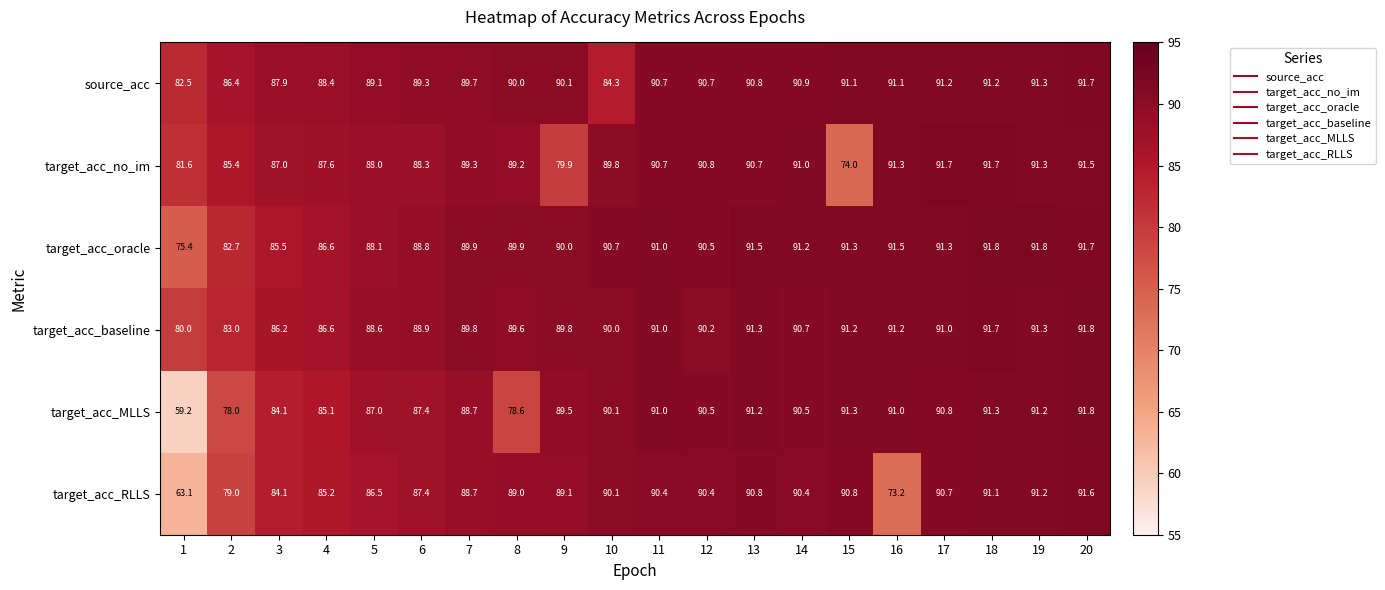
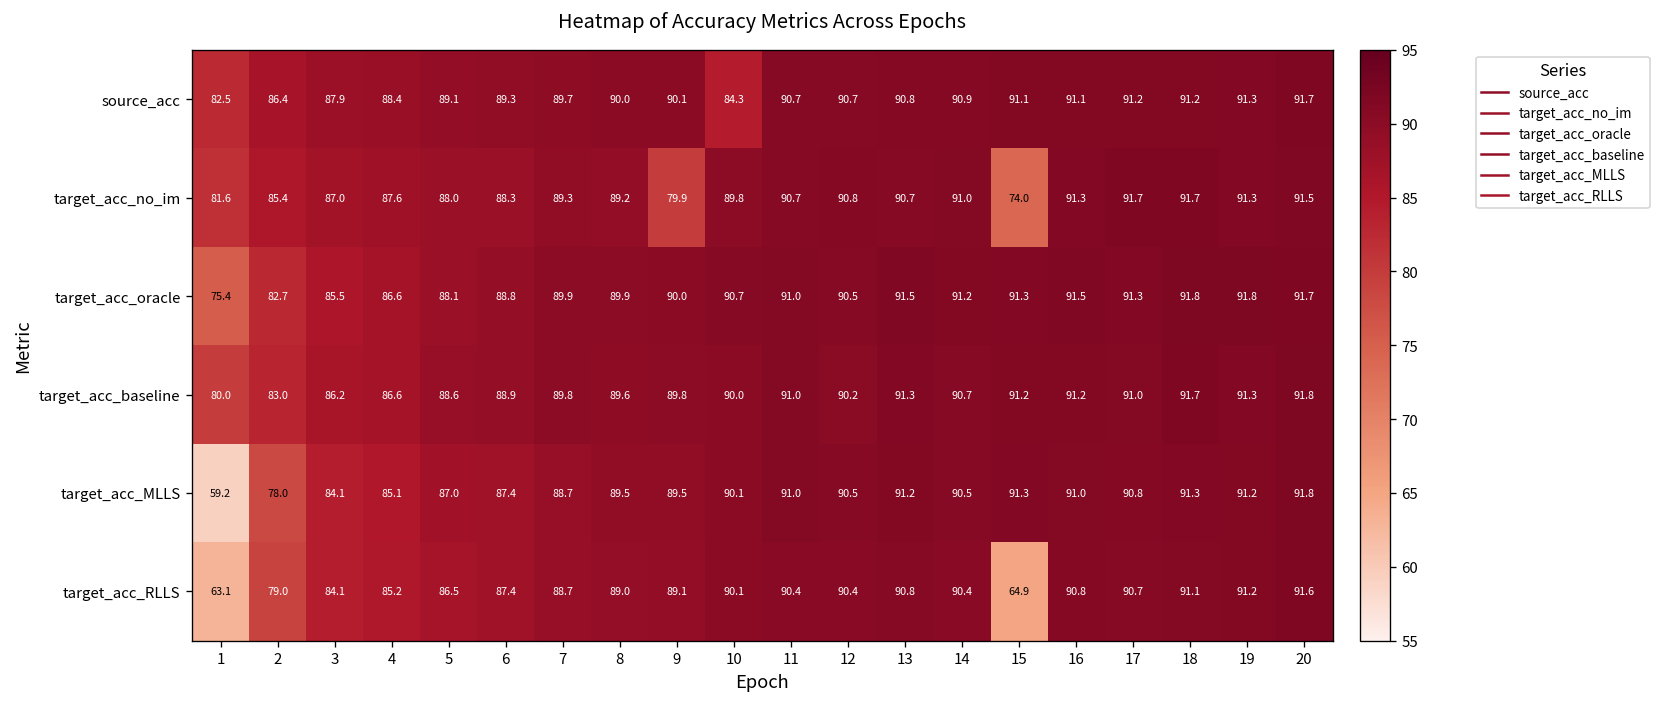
target_acc_MLLS, 8: 78.6 -> 89.5
target_acc_RLLS, 15: 90.8 -> 64.9
target_acc_RLLS, 16: 73.2 -> 90.8
